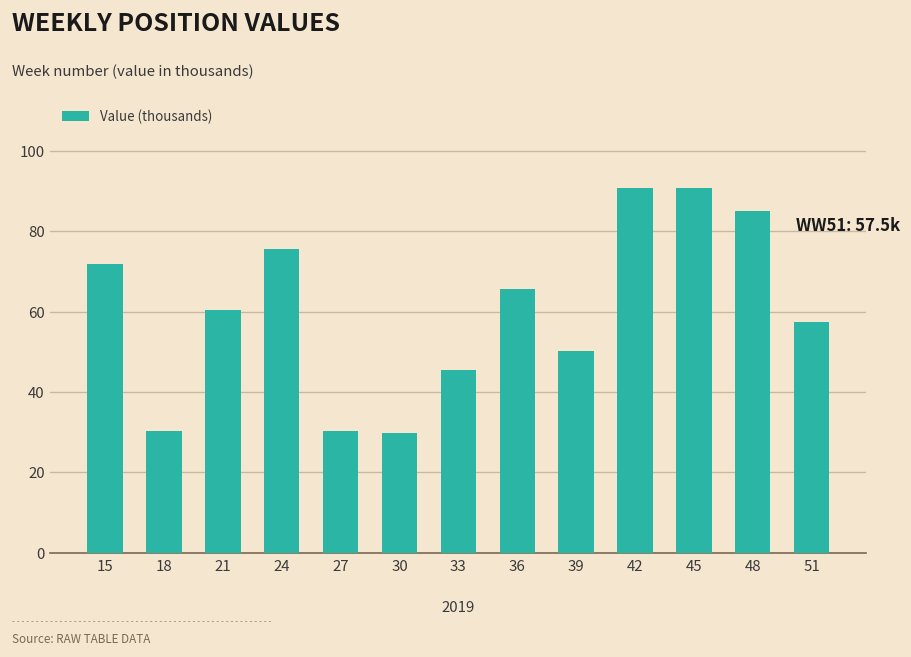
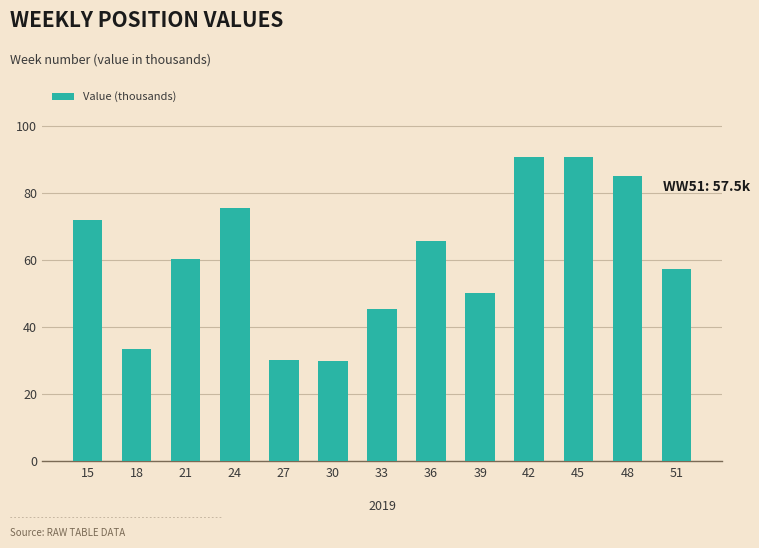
18: 30 -> 33
